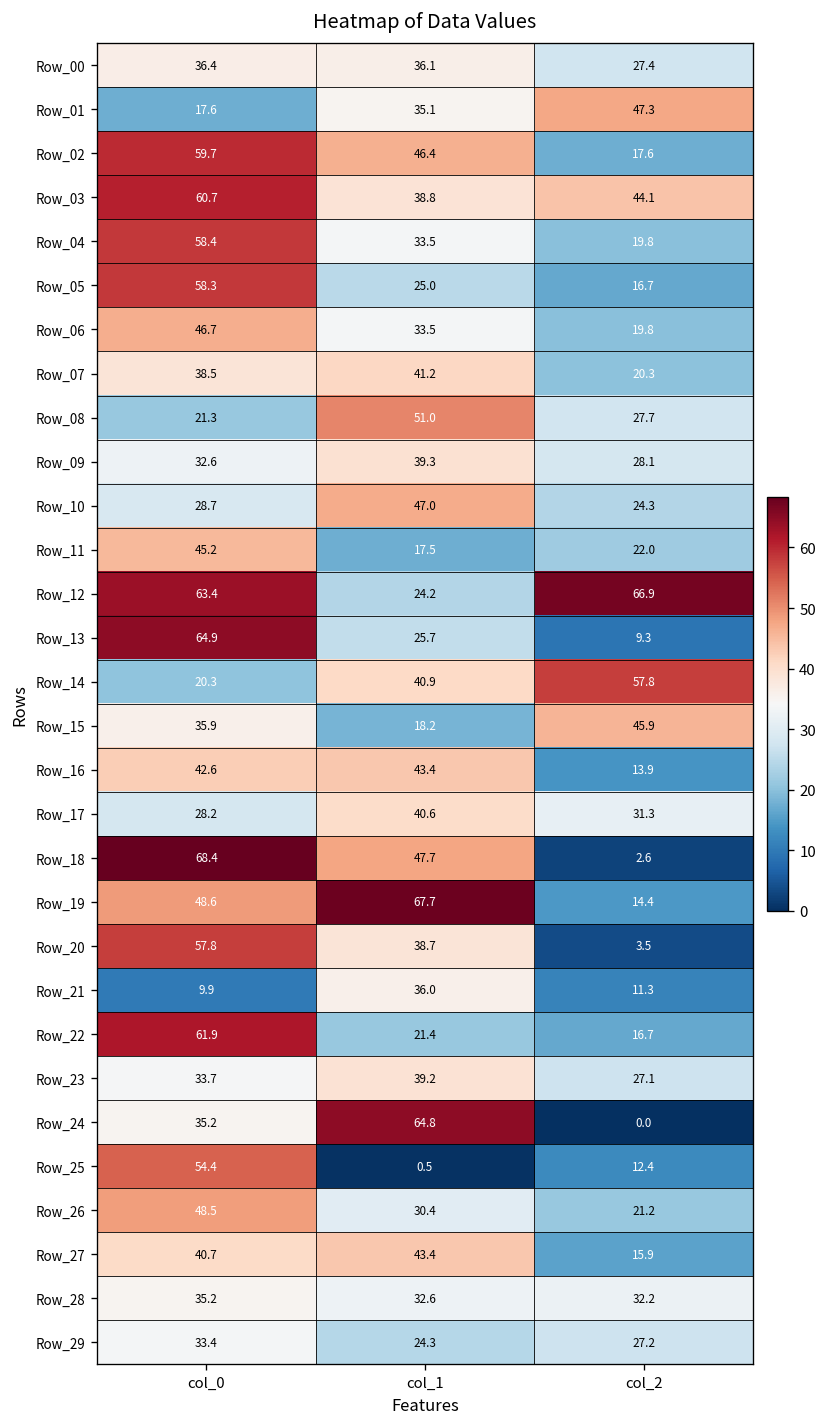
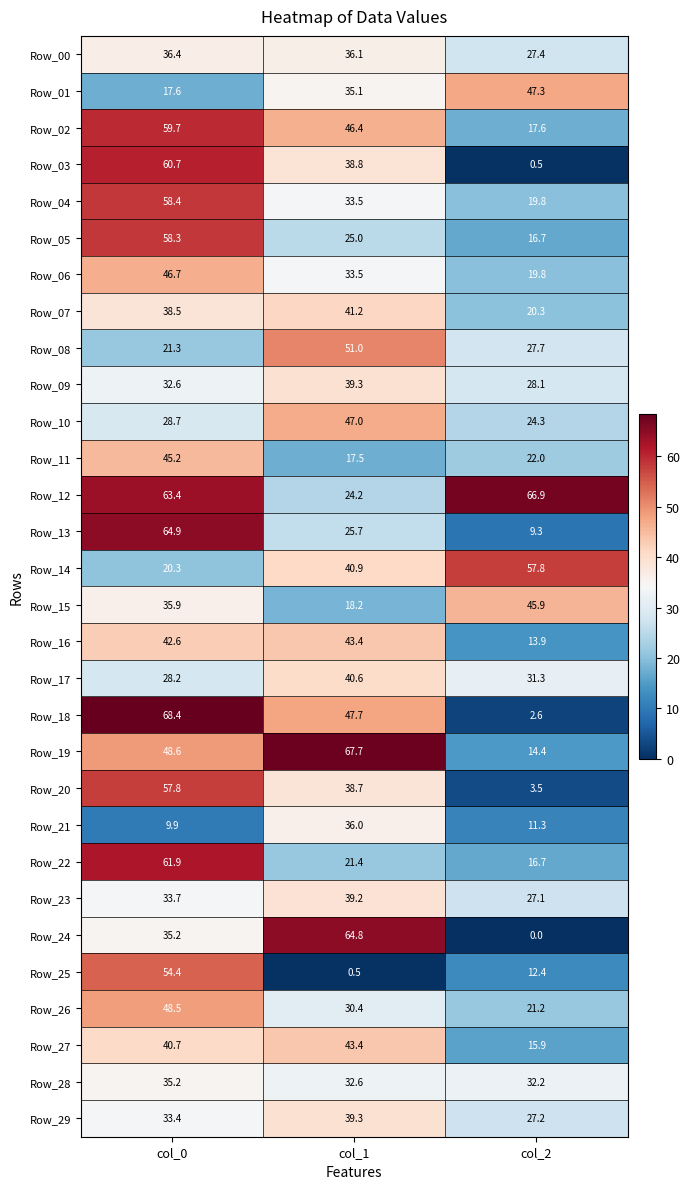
Row_03, col_2: 44.1 -> 0.5
Row_29, col_1: 24.3 -> 39.3
